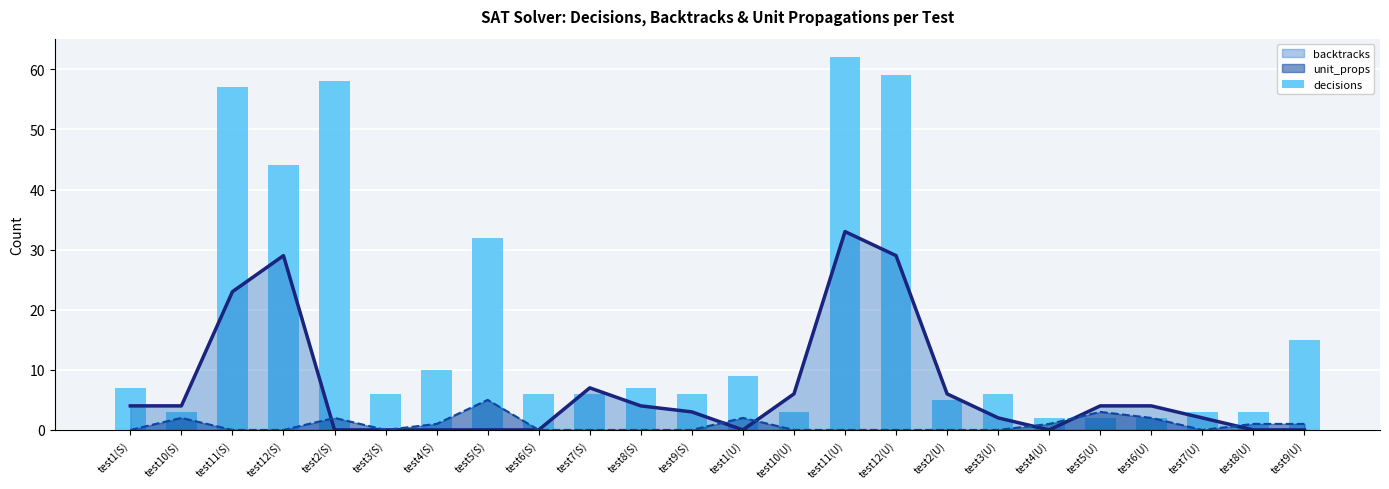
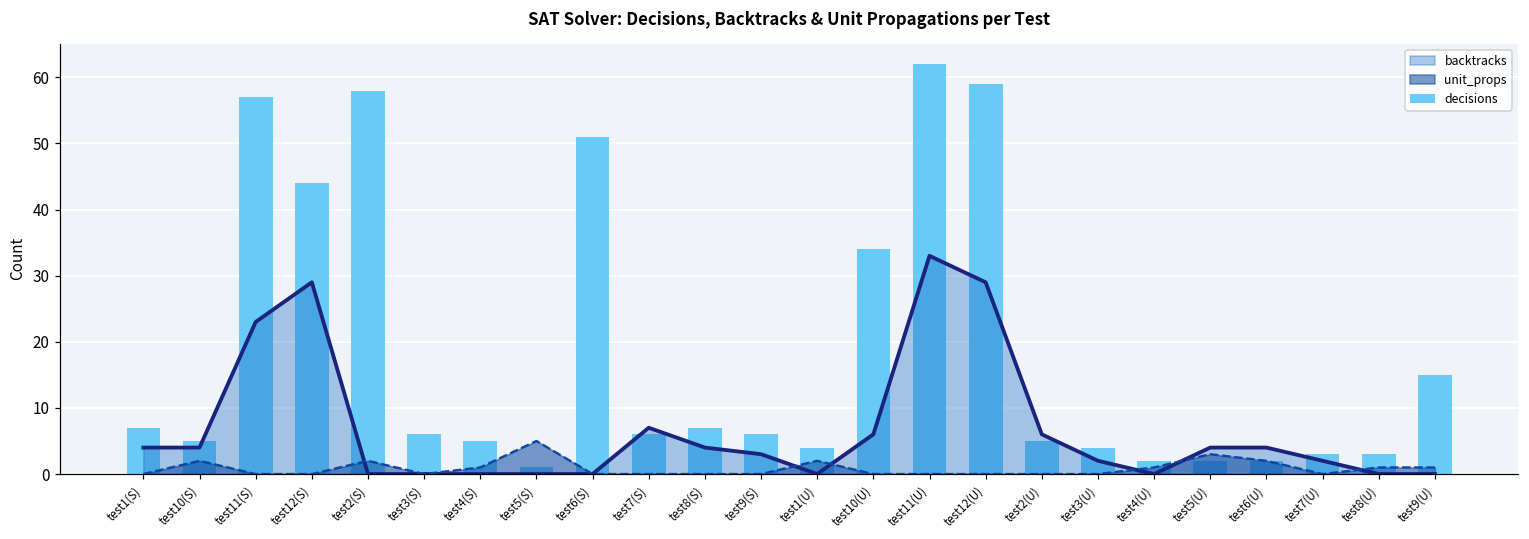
decisions, test10(S): 3 -> 5
decisions, test4(S): 10 -> 5
decisions, test5(S): 32 -> 1
decisions, test6(S): 6 -> 51
decisions, test1(U): 9 -> 4
decisions, test10(U): 3 -> 34
decisions, test3(U): 6 -> 4
